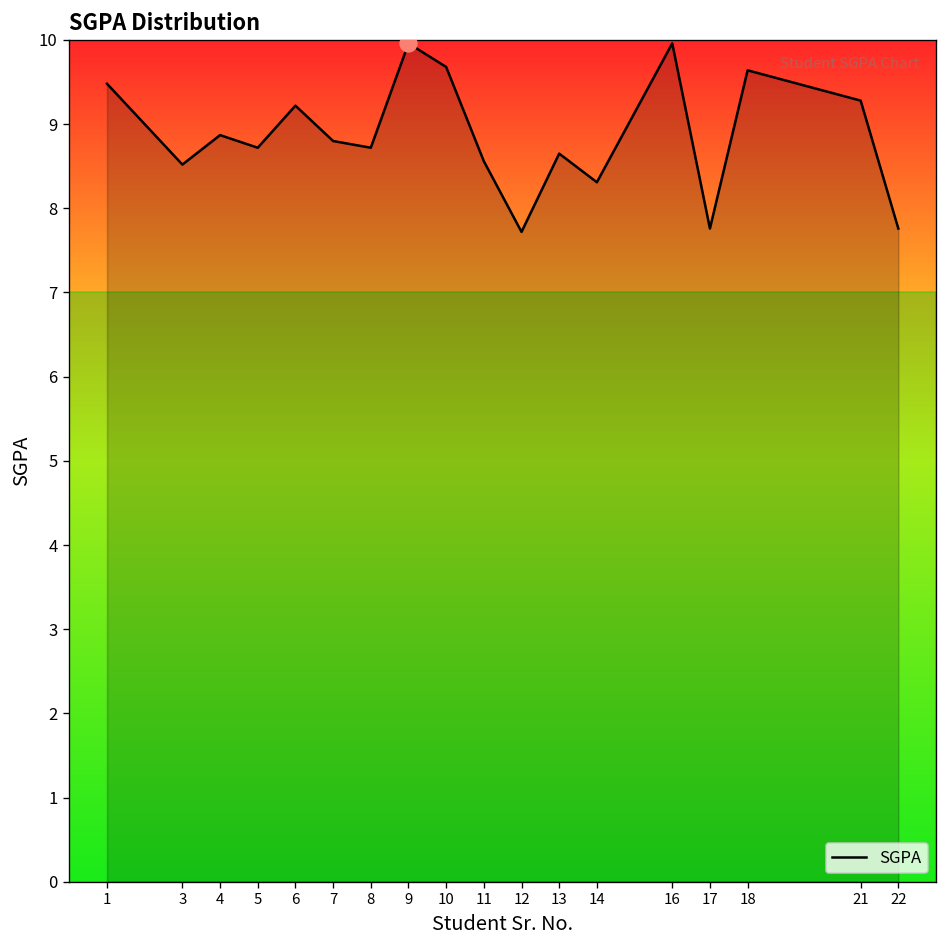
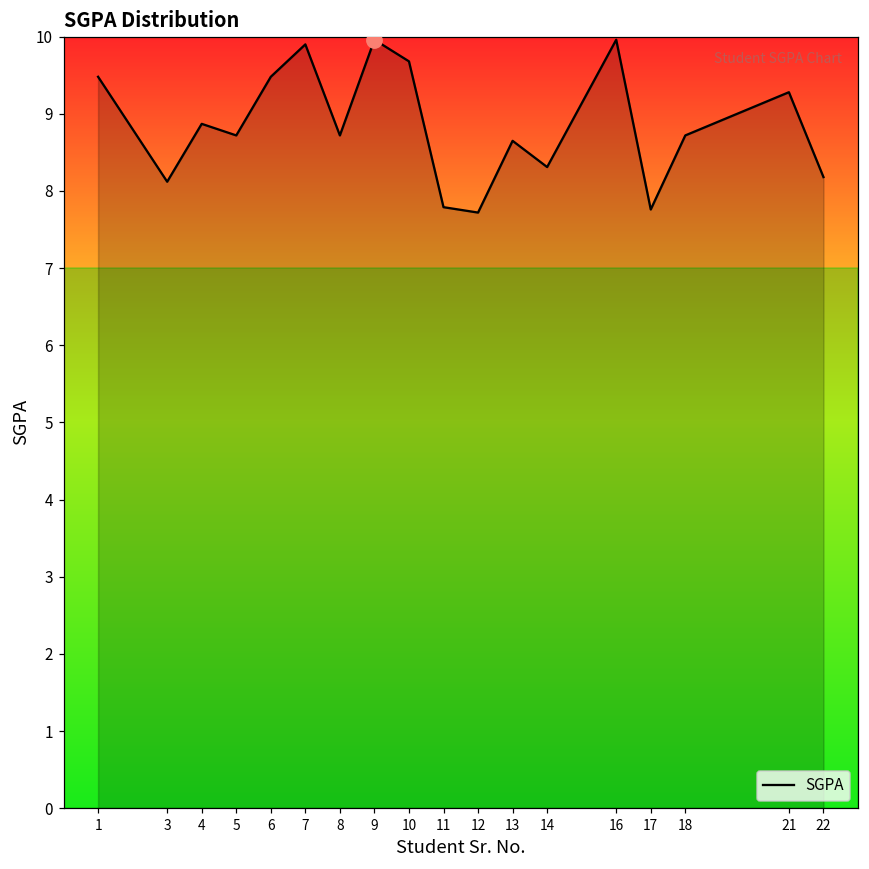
SGPA, 3: 8.5 -> 8.1
SGPA, 6: 9.2 -> 9.5
SGPA, 7: 8.8 -> 9.9
SGPA, 11: 8.6 -> 7.8
SGPA, 18: 9.6 -> 8.7
SGPA, 22: 7.8 -> 8.2
